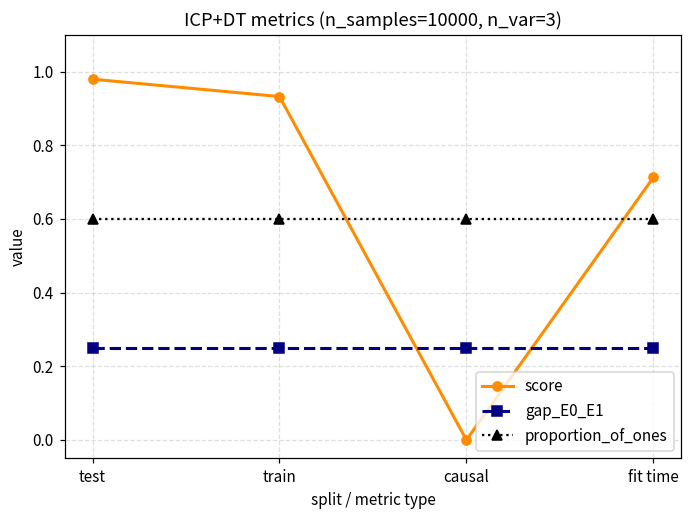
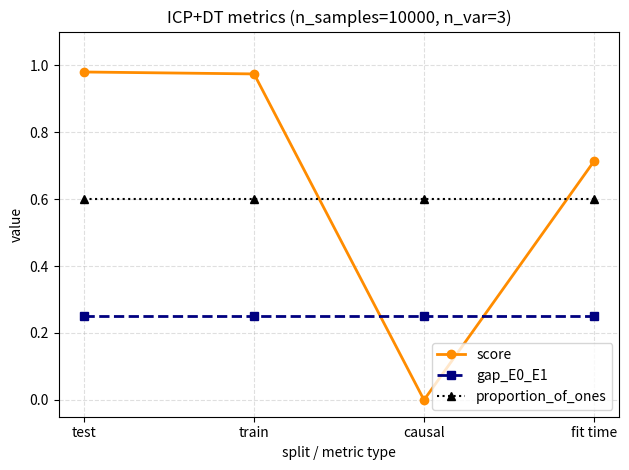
score, train: 0.93 -> 0.97
